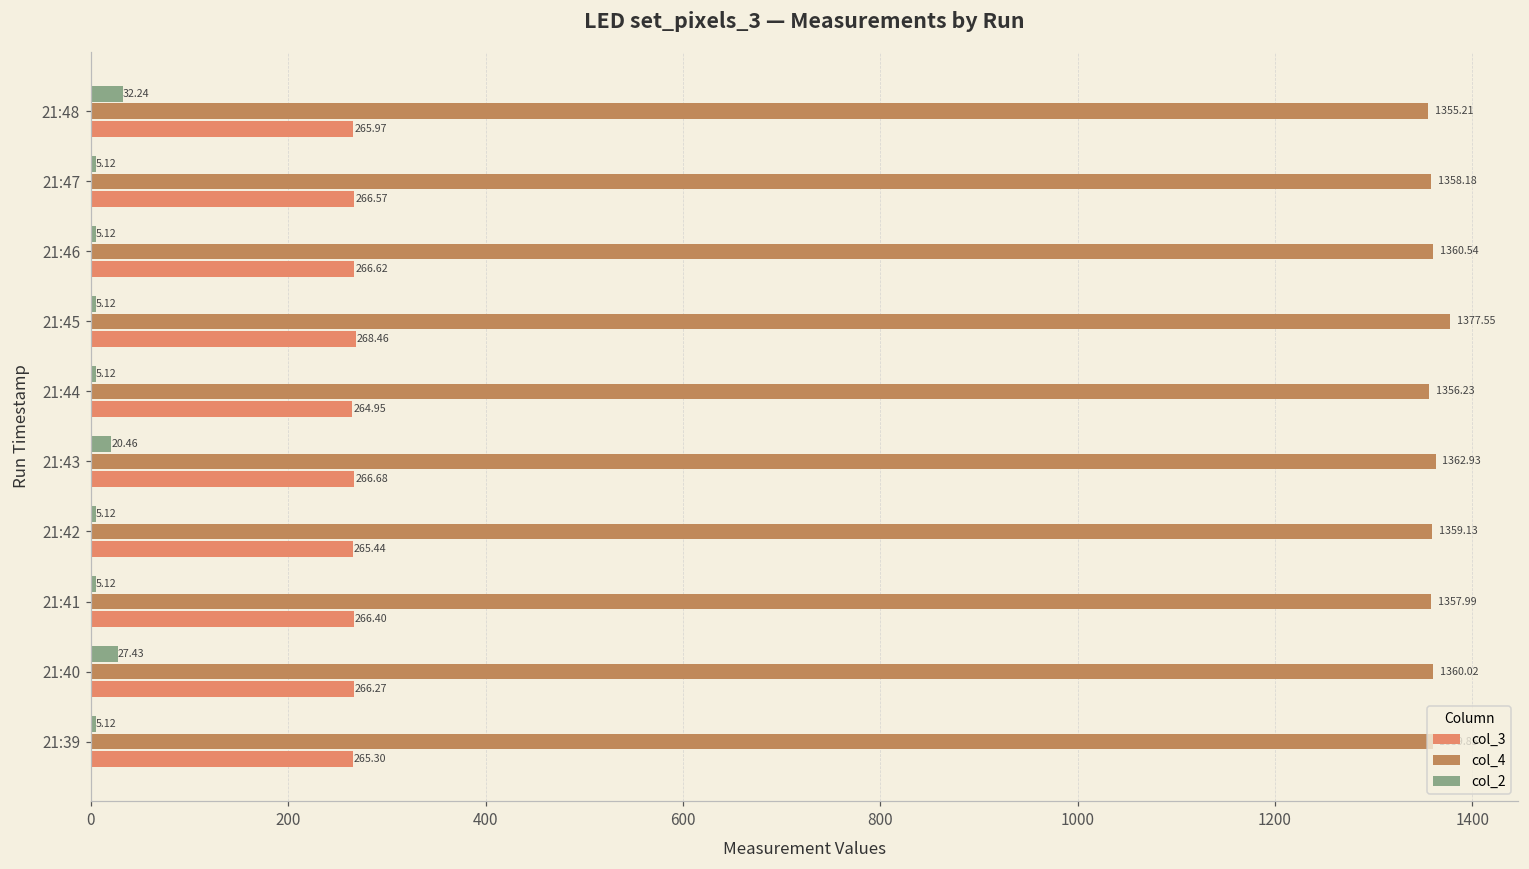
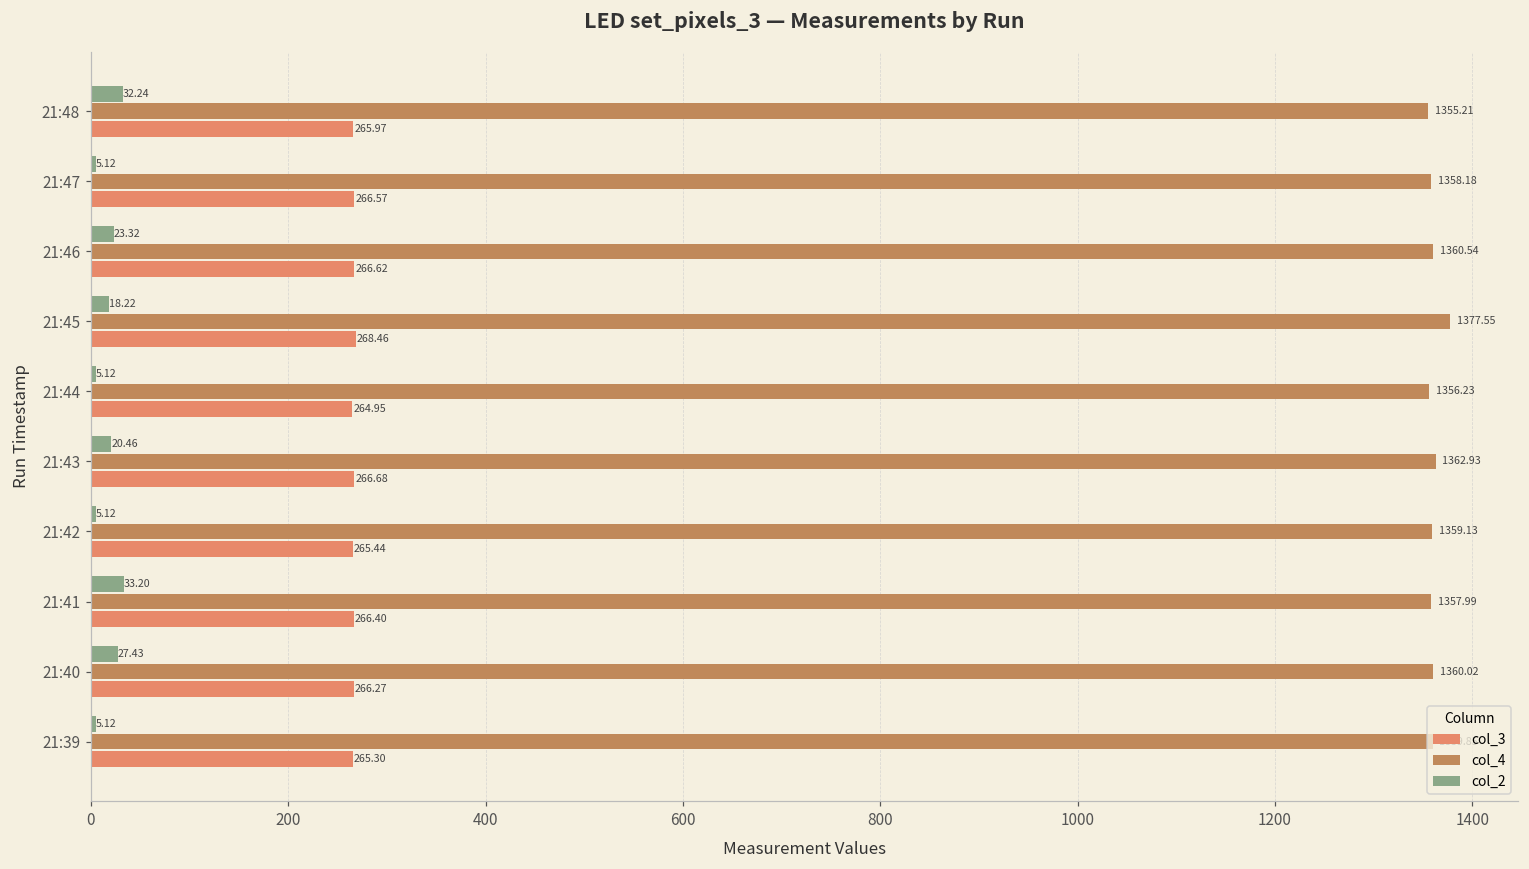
col_2, 21:46: 5.12 -> 23.32
col_2, 21:45: 5.12 -> 18.22
col_2, 21:41: 5.12 -> 33.20
